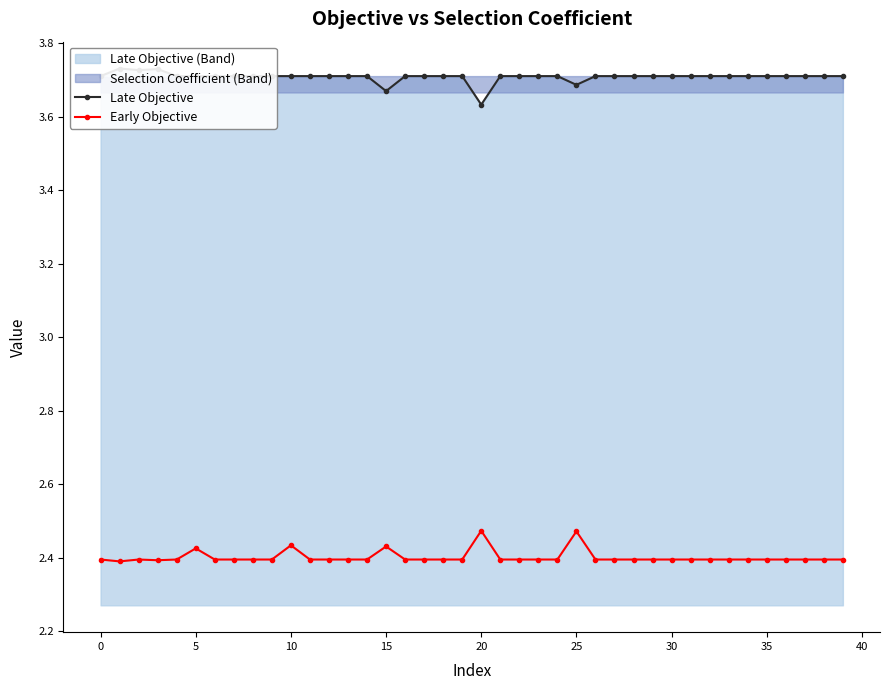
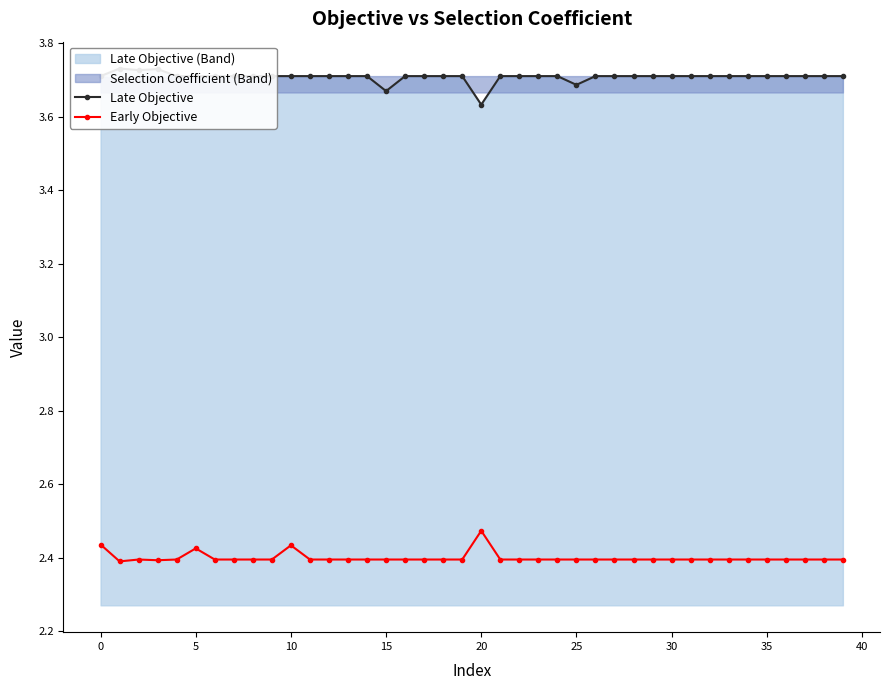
Early Objective, 0: 2.40 -> 2.44
Early Objective, 15: 2.43 -> 2.40
Early Objective, 25: 2.47 -> 2.40
